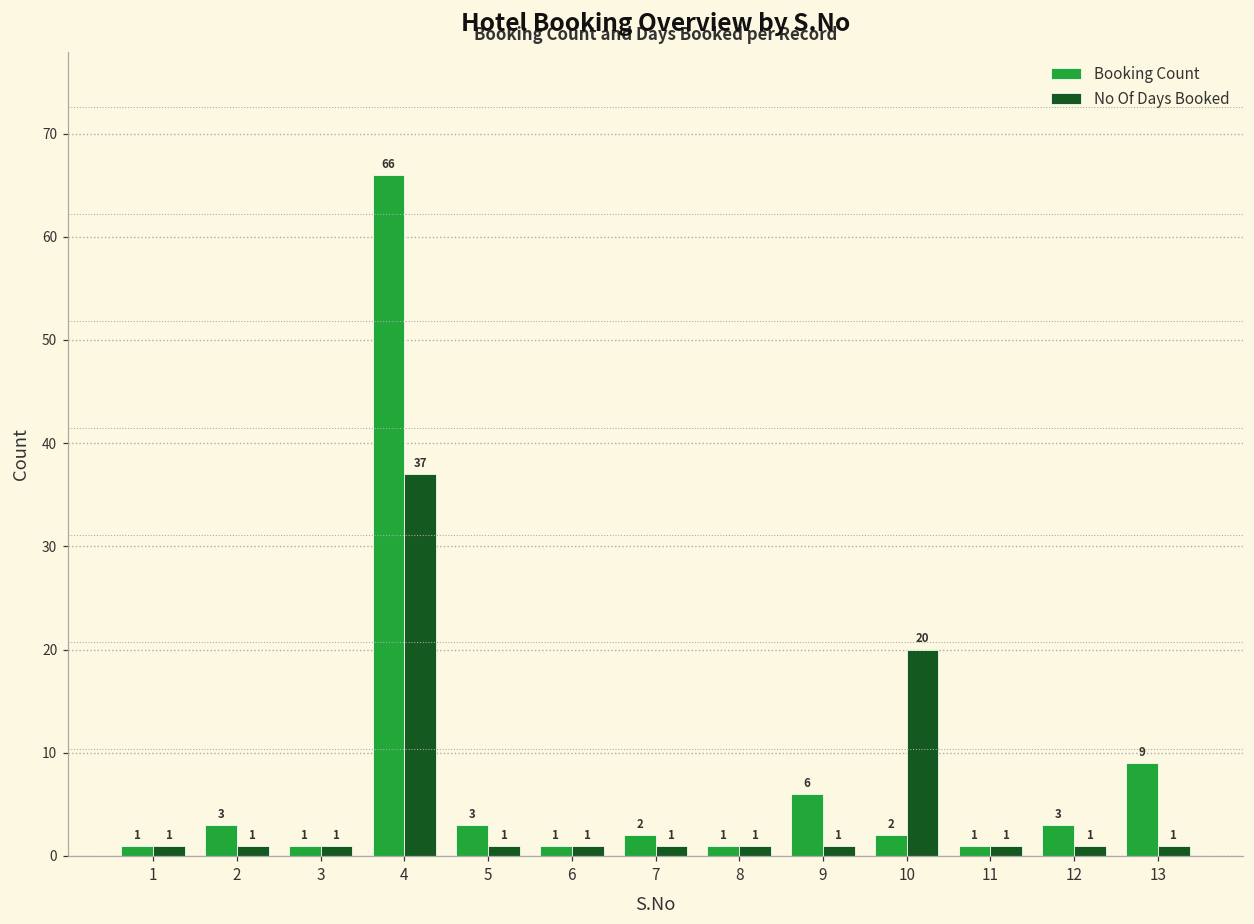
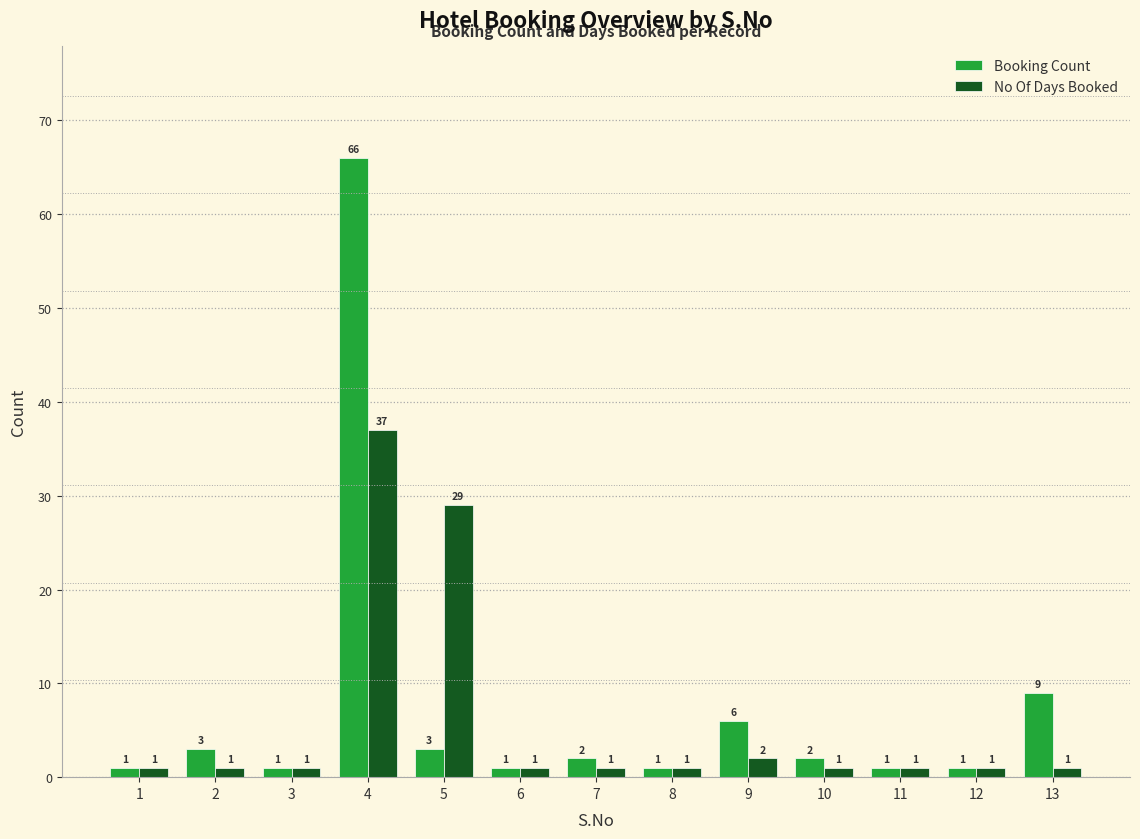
No Of Days Booked, 5: 1 -> 29
No Of Days Booked, 9: 1 -> 2
No Of Days Booked, 10: 20 -> 1
Booking Count, 12: 3 -> 1
